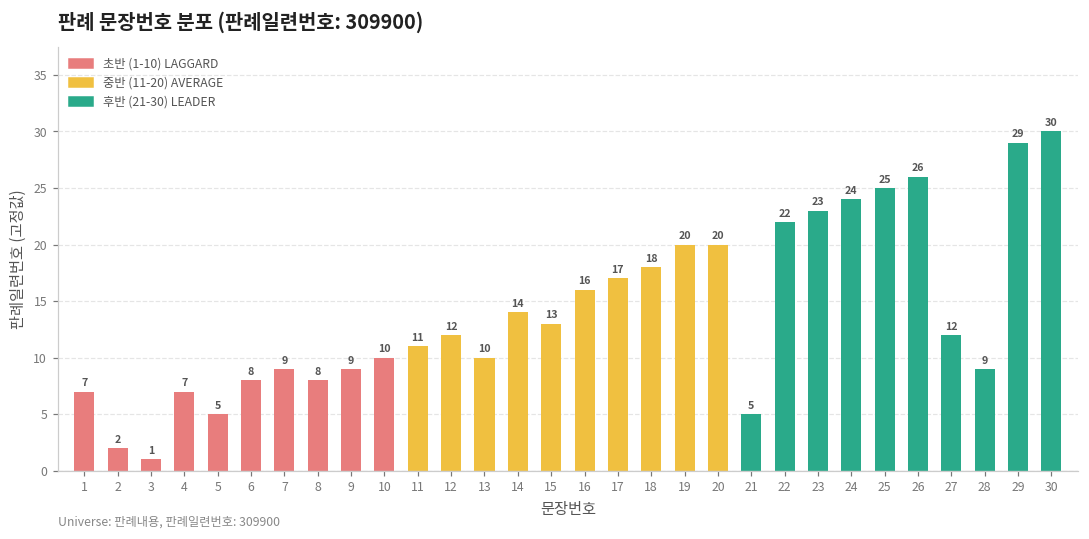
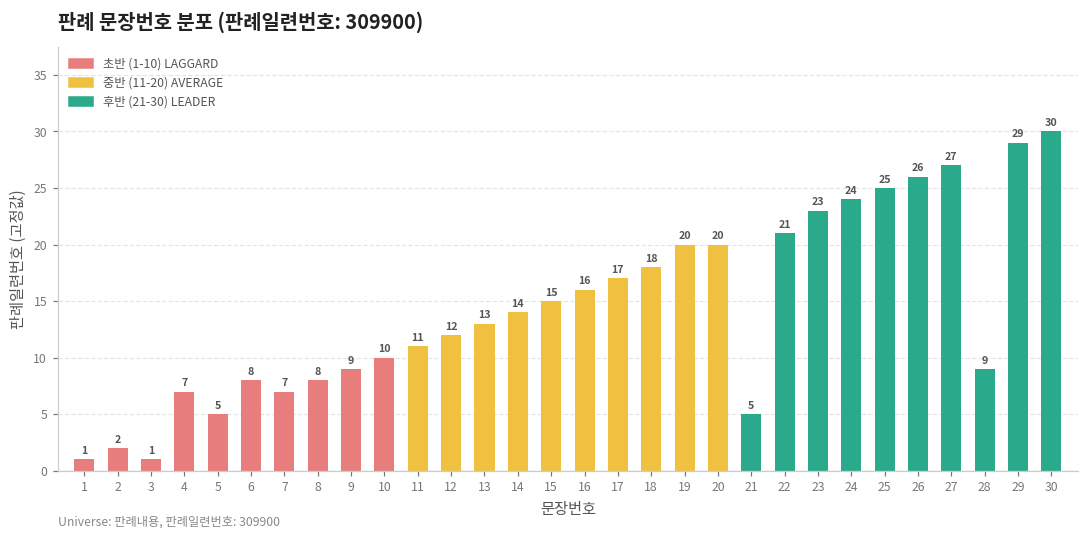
1: 7 -> 1
7: 9 -> 7
13: 10 -> 13
15: 13 -> 15
22: 22 -> 21
27: 12 -> 27
